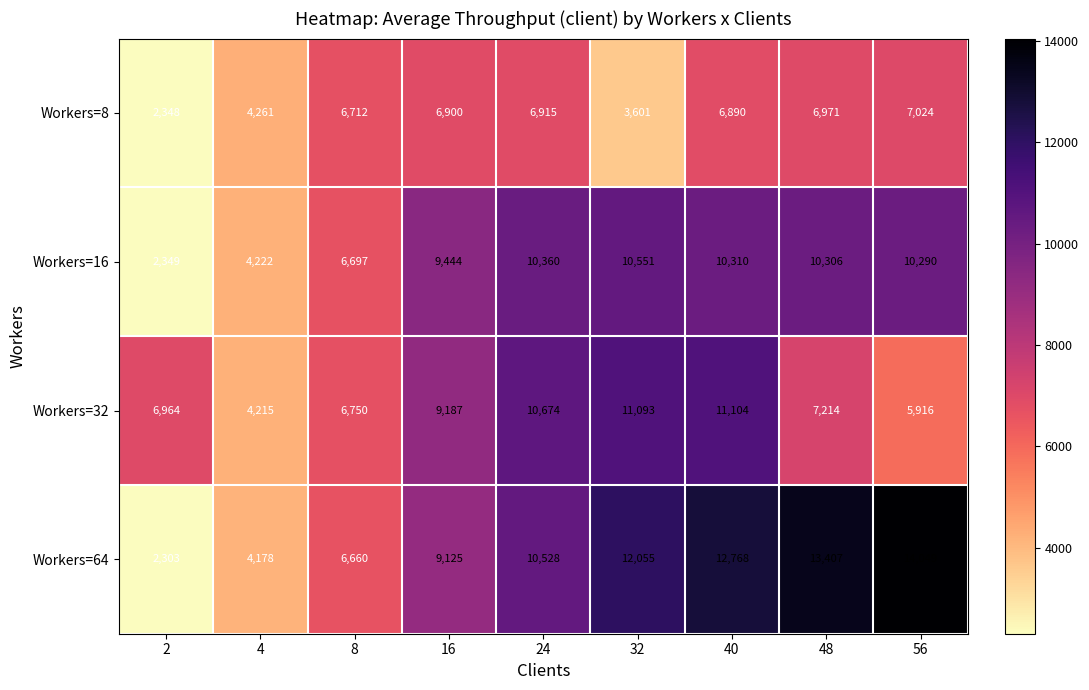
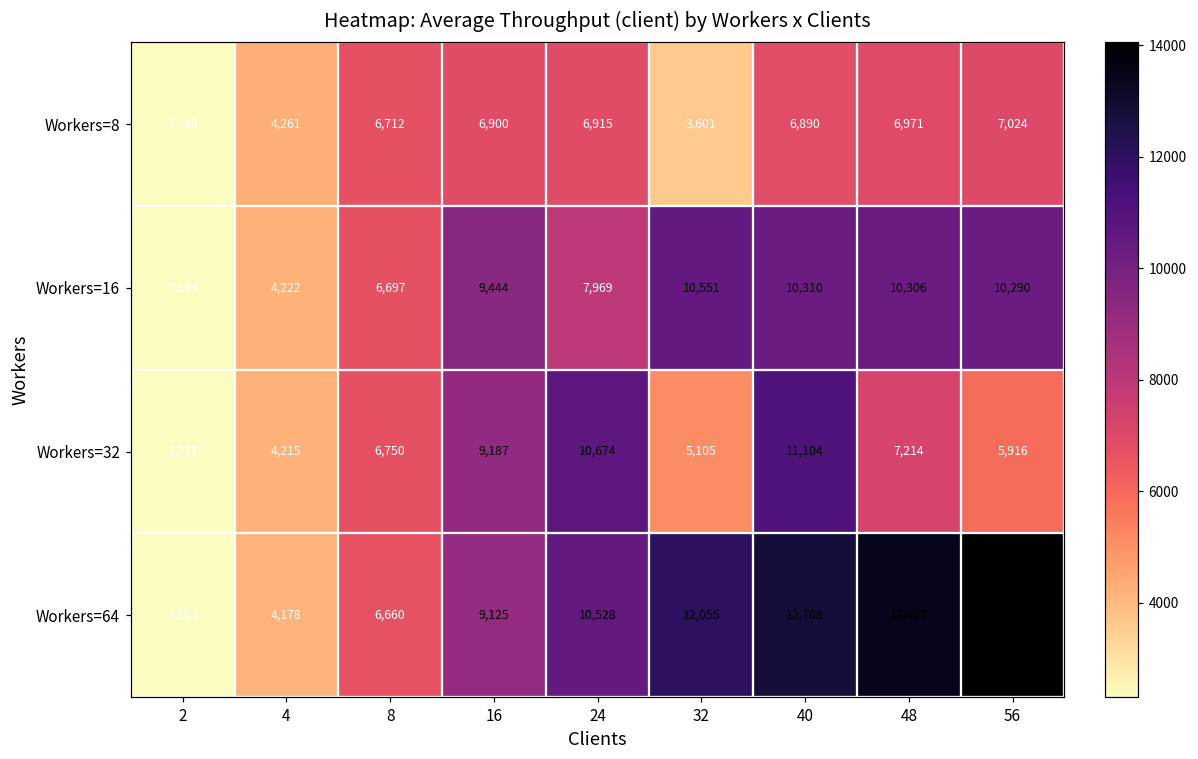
Workers=16, 24: 10,360 -> 7,969
Workers=32, 2: 6,964 -> 2,337
Workers=32, 32: 11,093 -> 5,105
